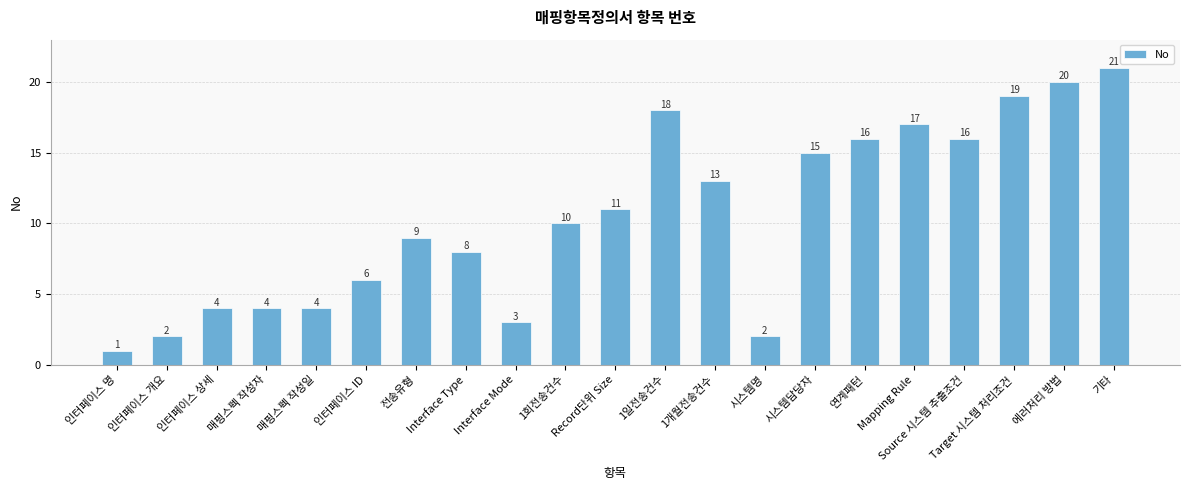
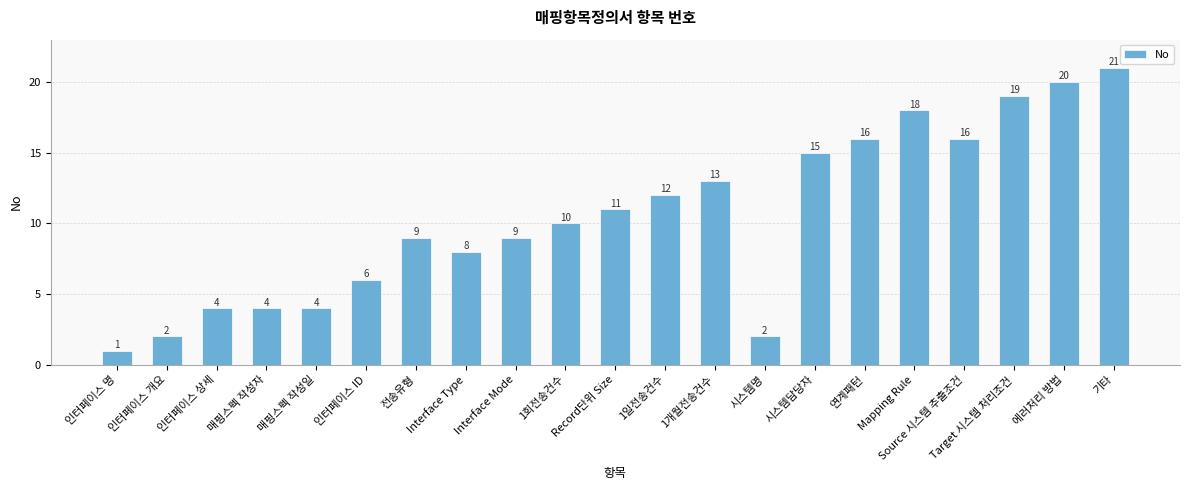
Interface Mode: 3 -> 9
1일전송건수: 18 -> 12
Mapping Rule: 17 -> 18
